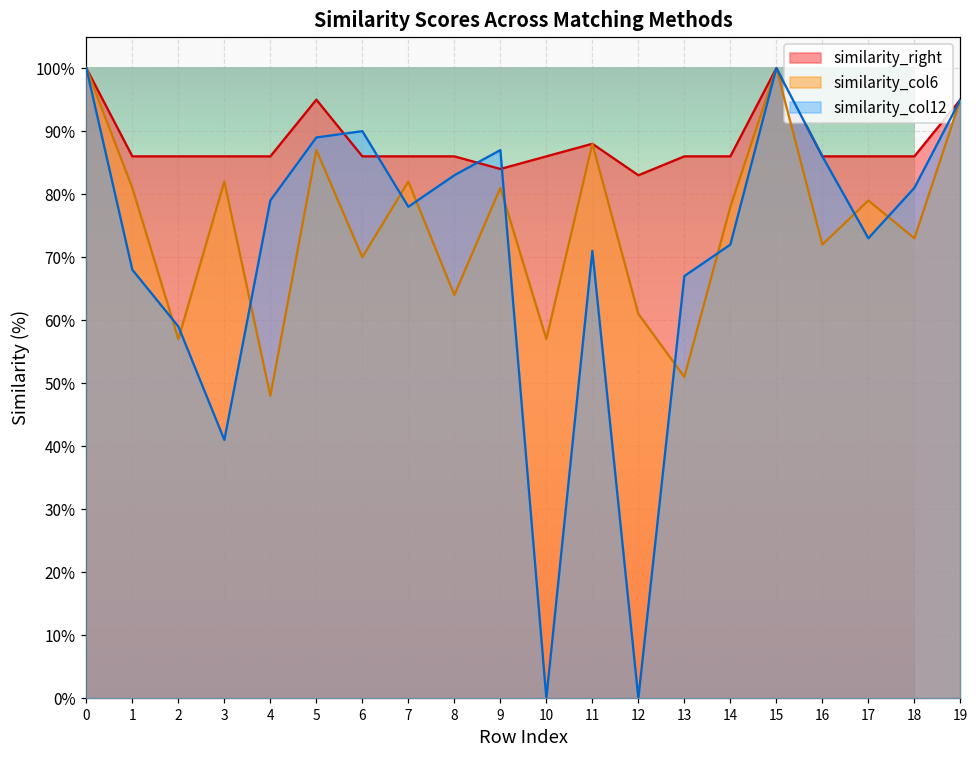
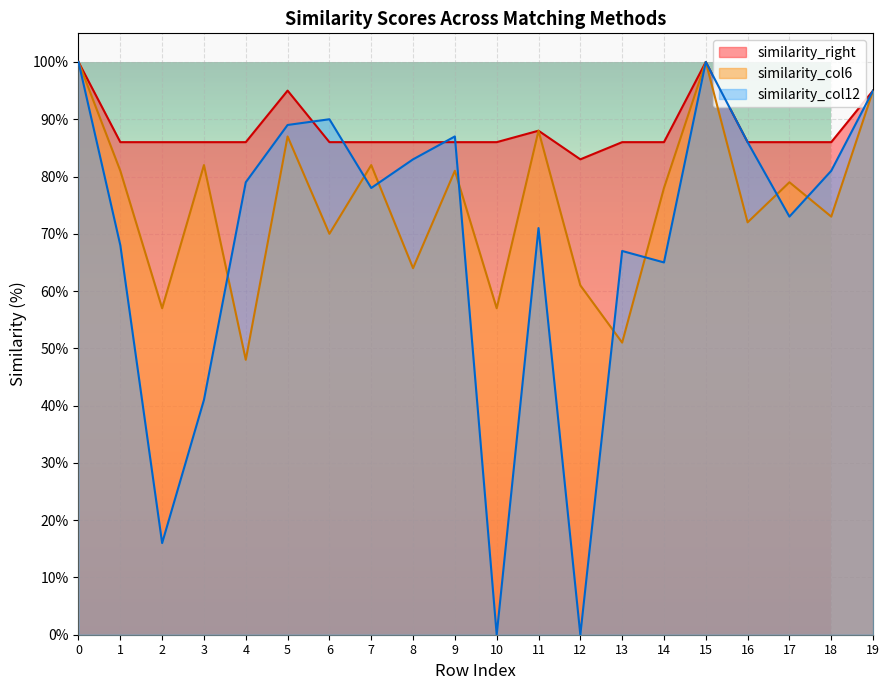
similarity_col12, 2: 59% -> 16%
similarity_right, 9: 84% -> 86%
similarity_col12, 14: 72% -> 65%
